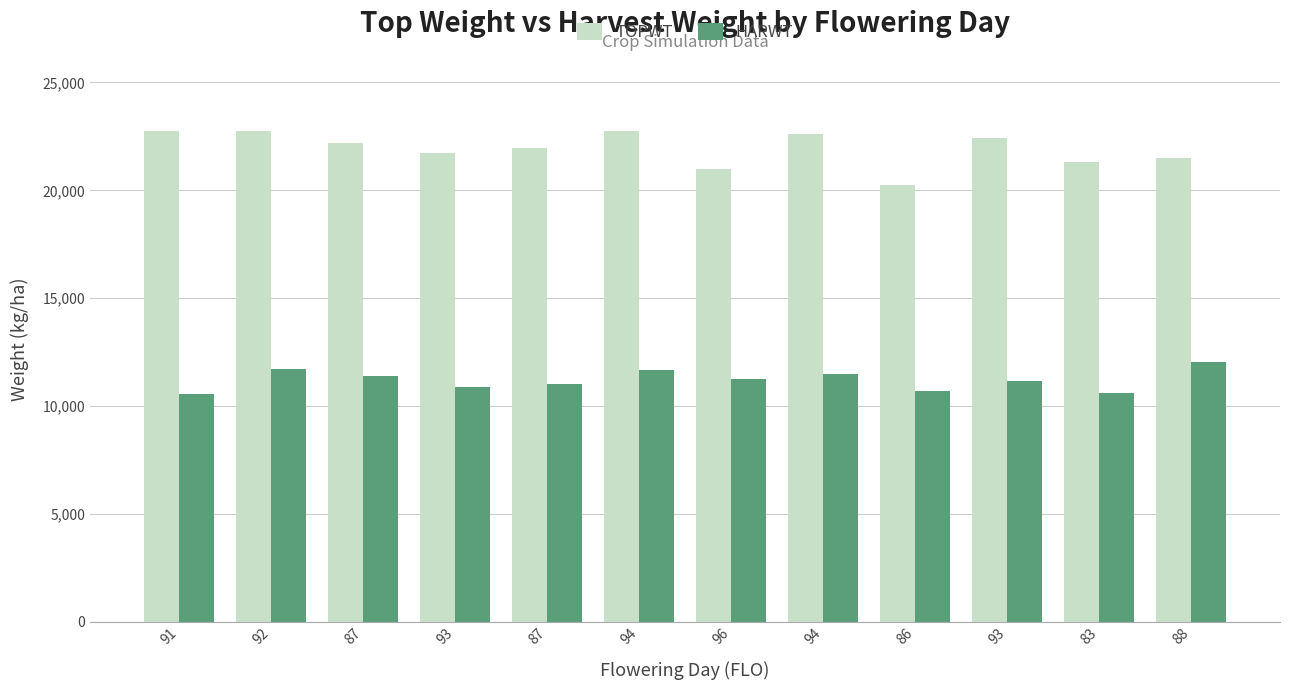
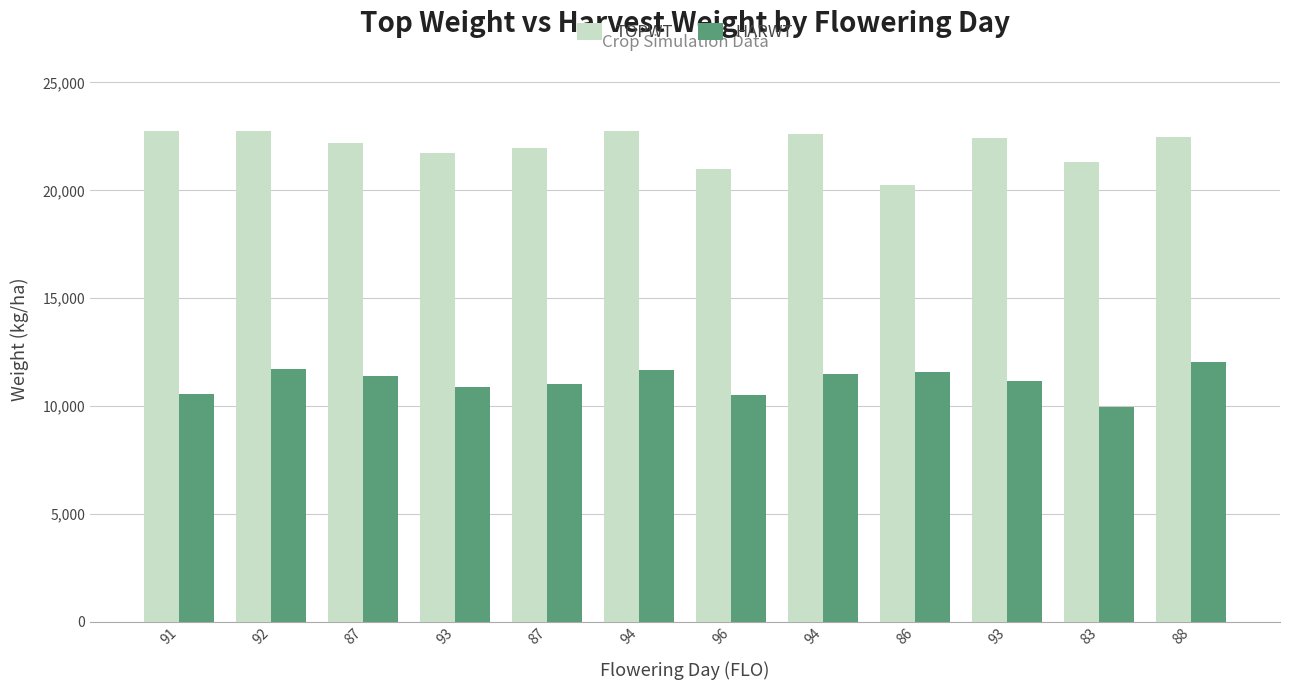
HARWT, 96: 11,300 -> 10,500
HARWT, 86: 10,700 -> 11,600
HARWT, 83: 10,600 -> 9,900
TOPWT, 88: 21,500 -> 22,500
